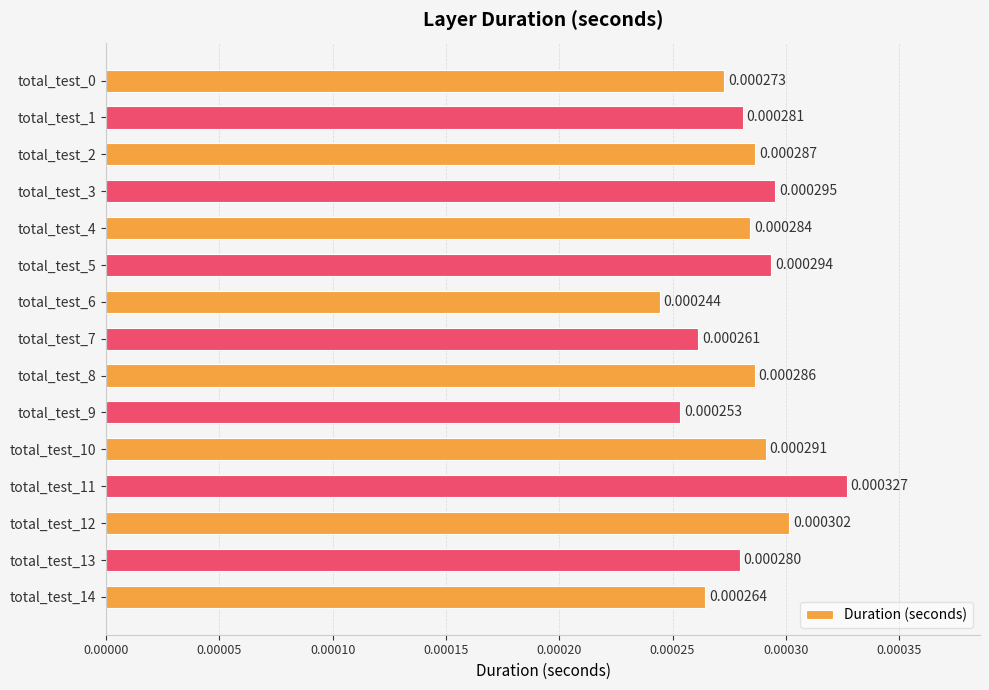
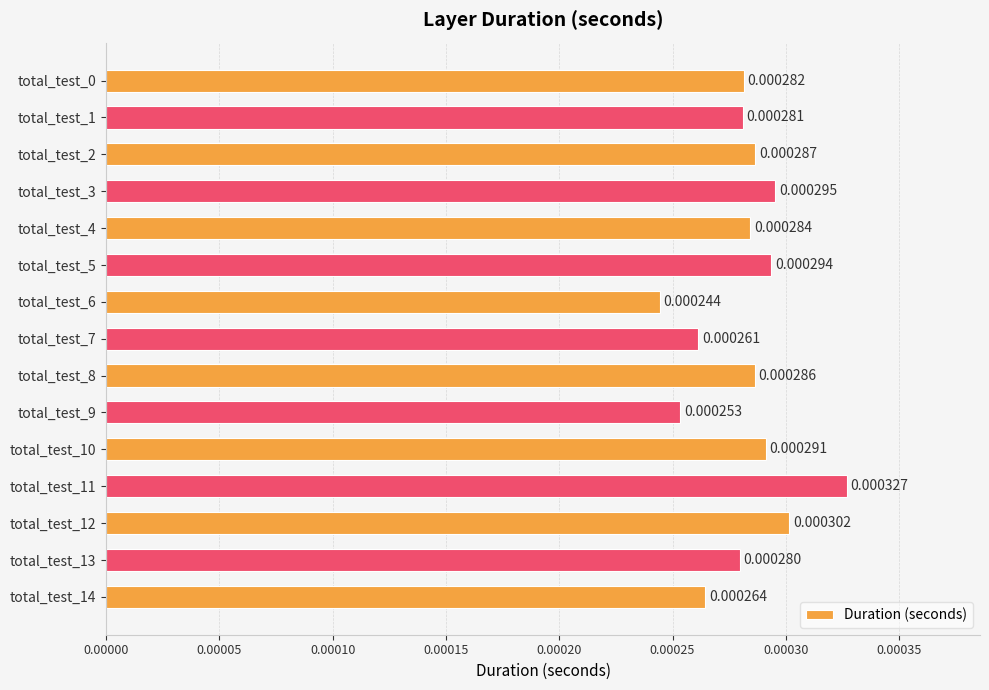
total_test_0: 0.000273 -> 0.000282
